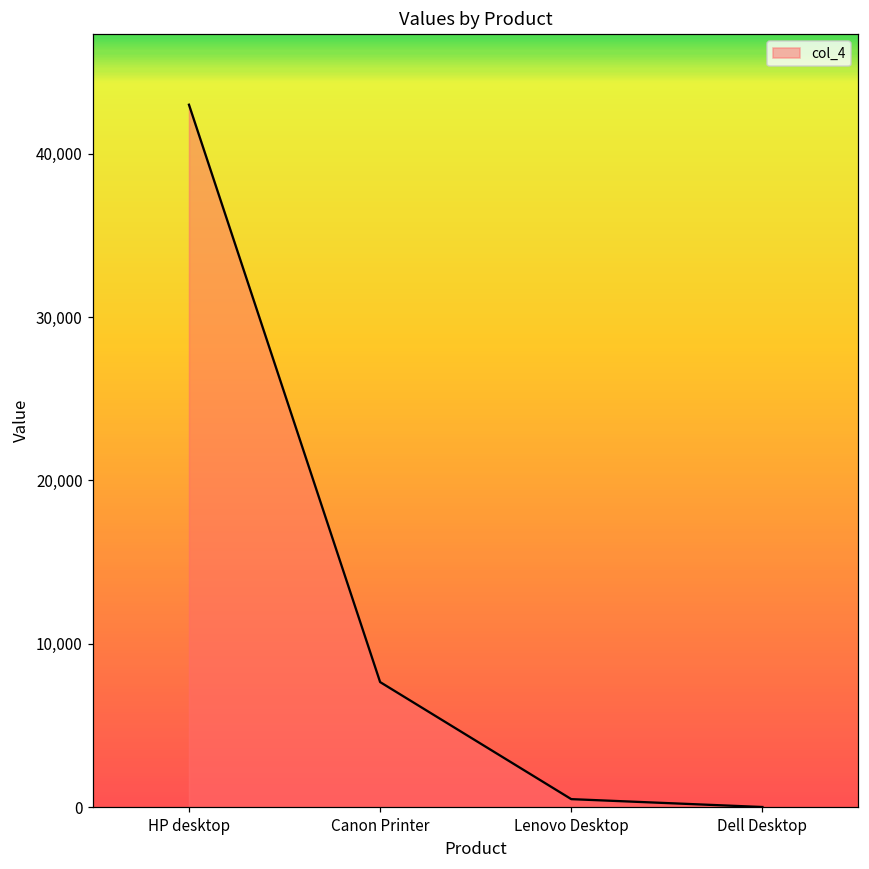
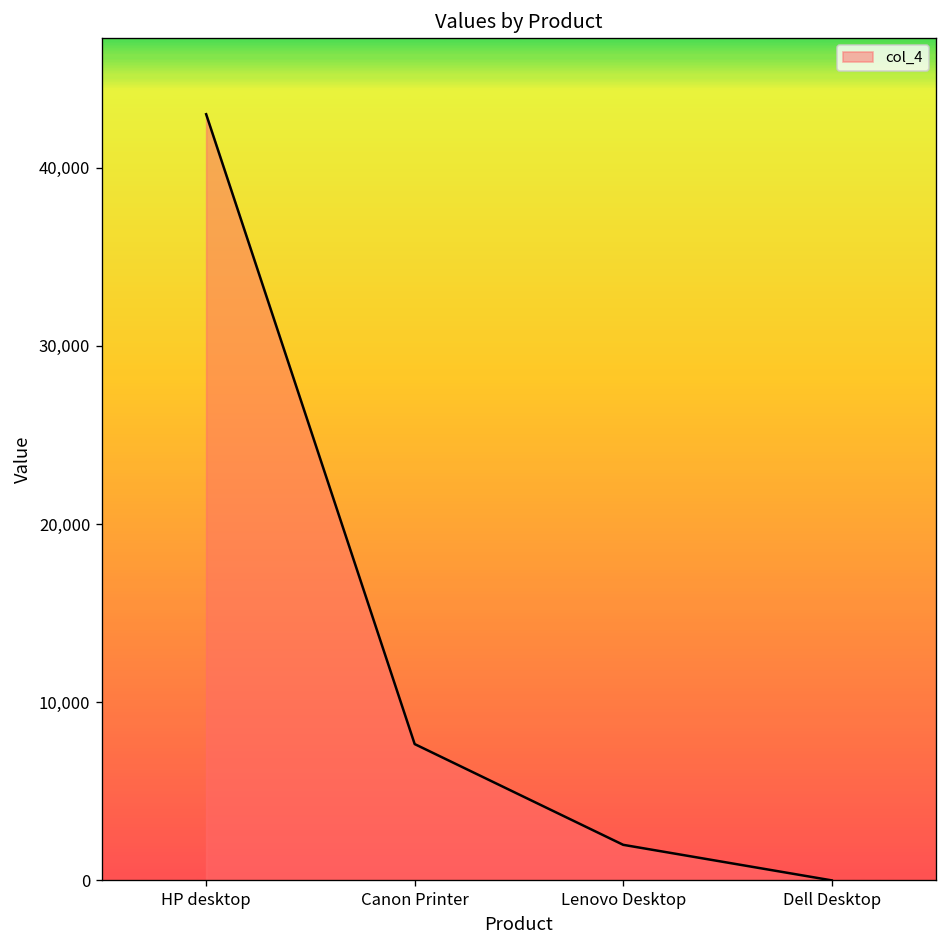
Lenovo Desktop: 500 -> 2,000
